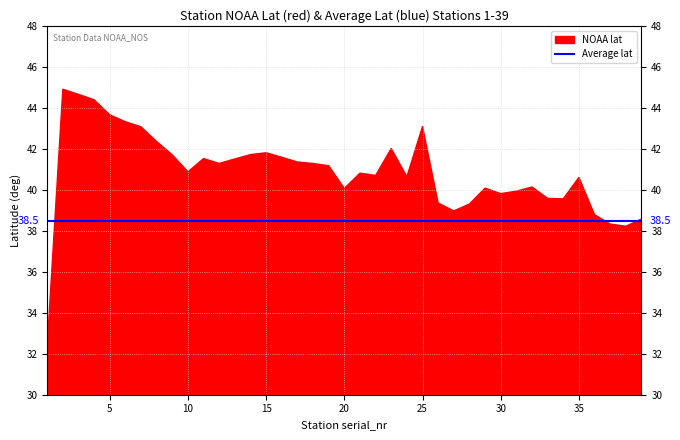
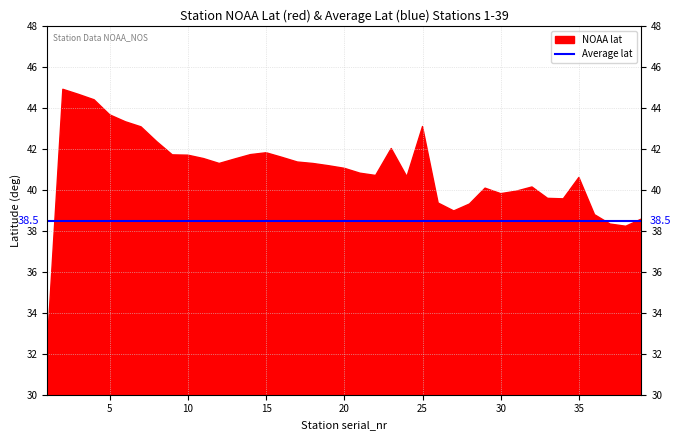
NOAA lat, 10: 40.9 -> 41.7
NOAA lat, 20: 40.1 -> 41.0
